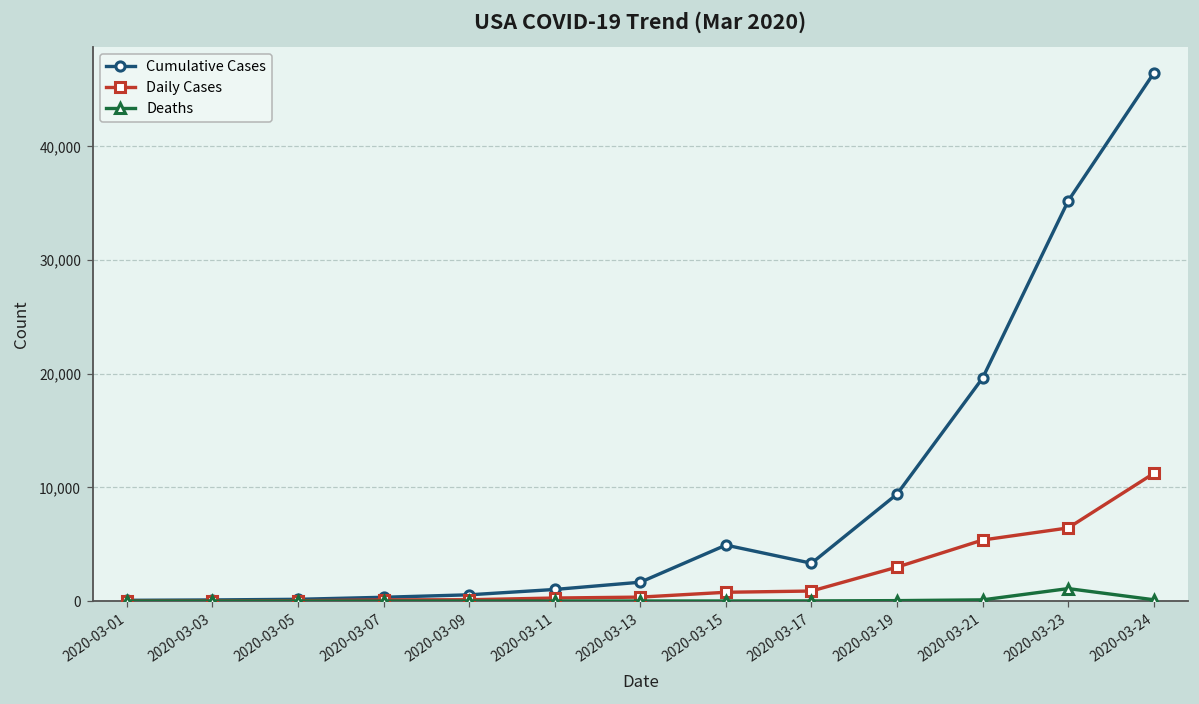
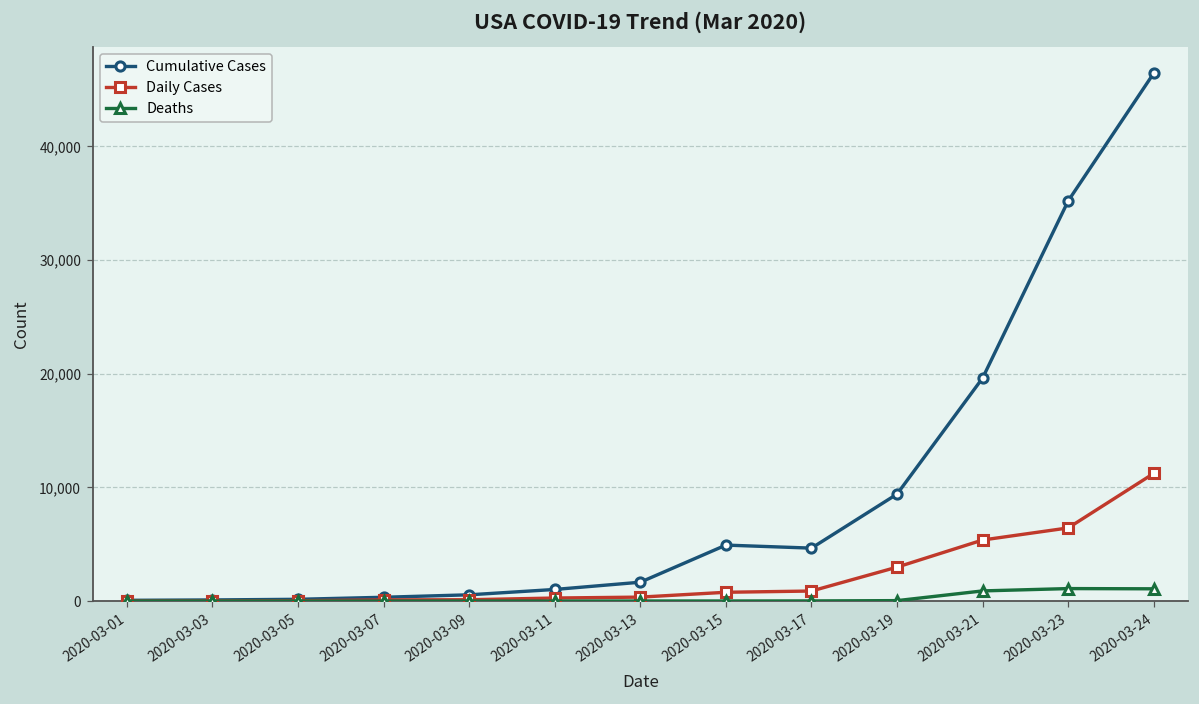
Cumulative Cases, 2020-03-17: 3,300 -> 4,700
Deaths, 2020-03-21: 100 -> 900
Deaths, 2020-03-24: 100 -> 1,100
